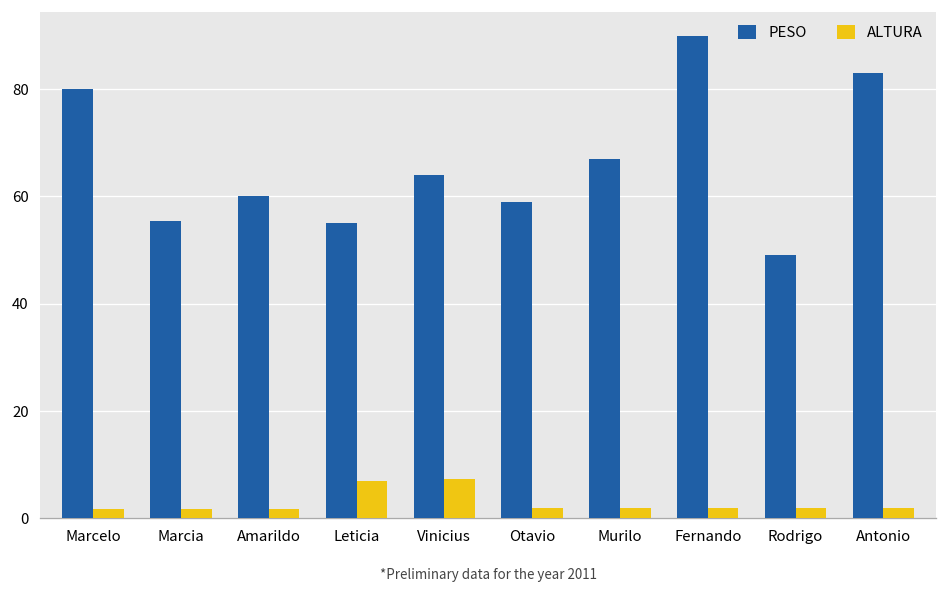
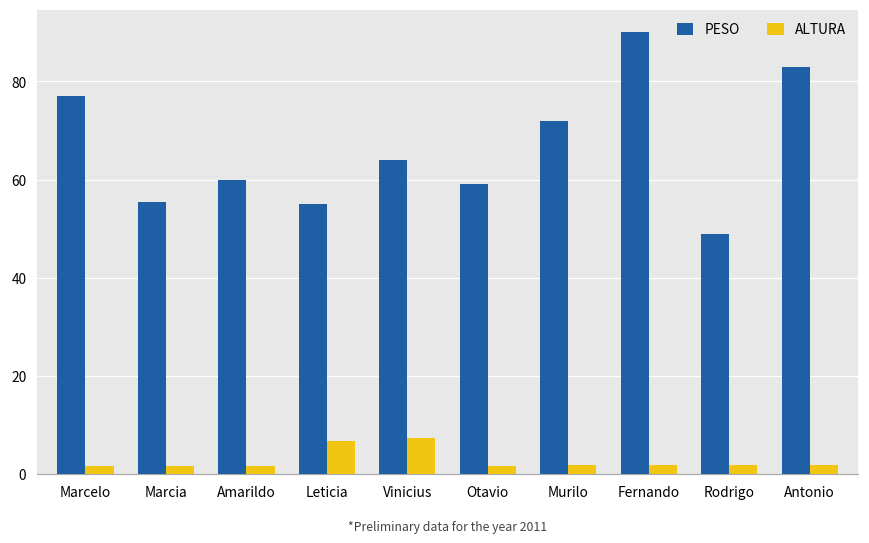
PESO, Marcelo: 80 -> 77
PESO, Murilo: 67 -> 72
